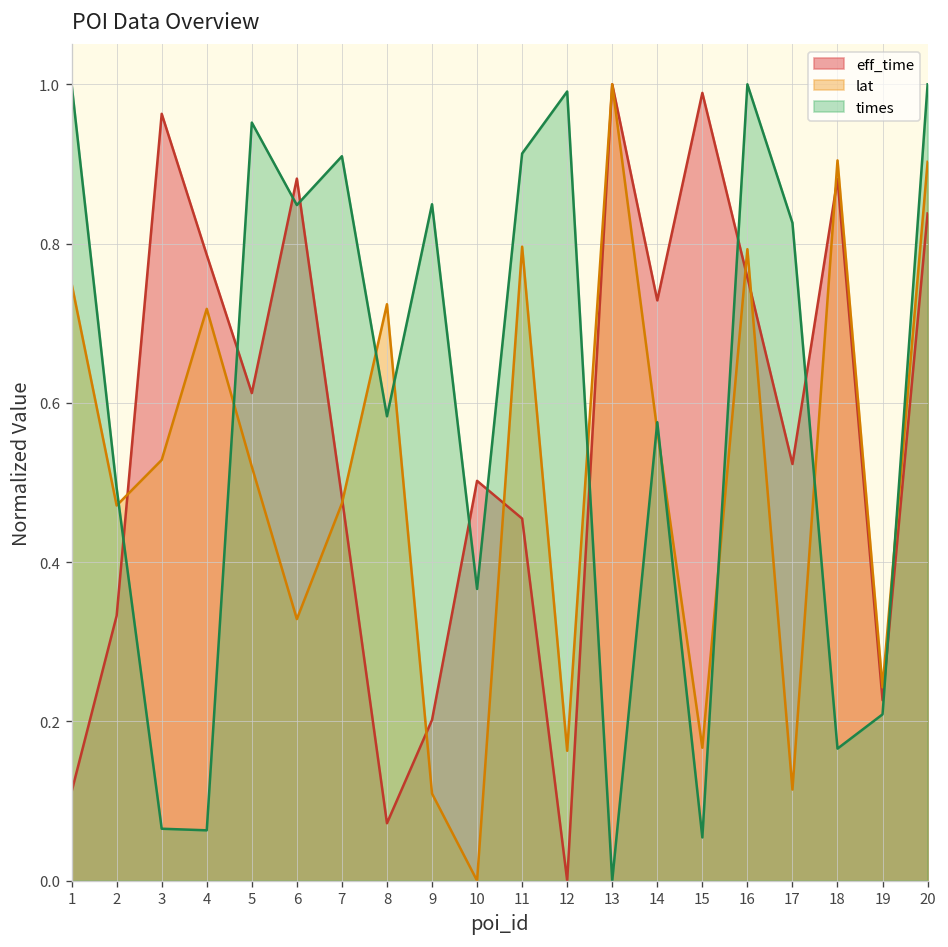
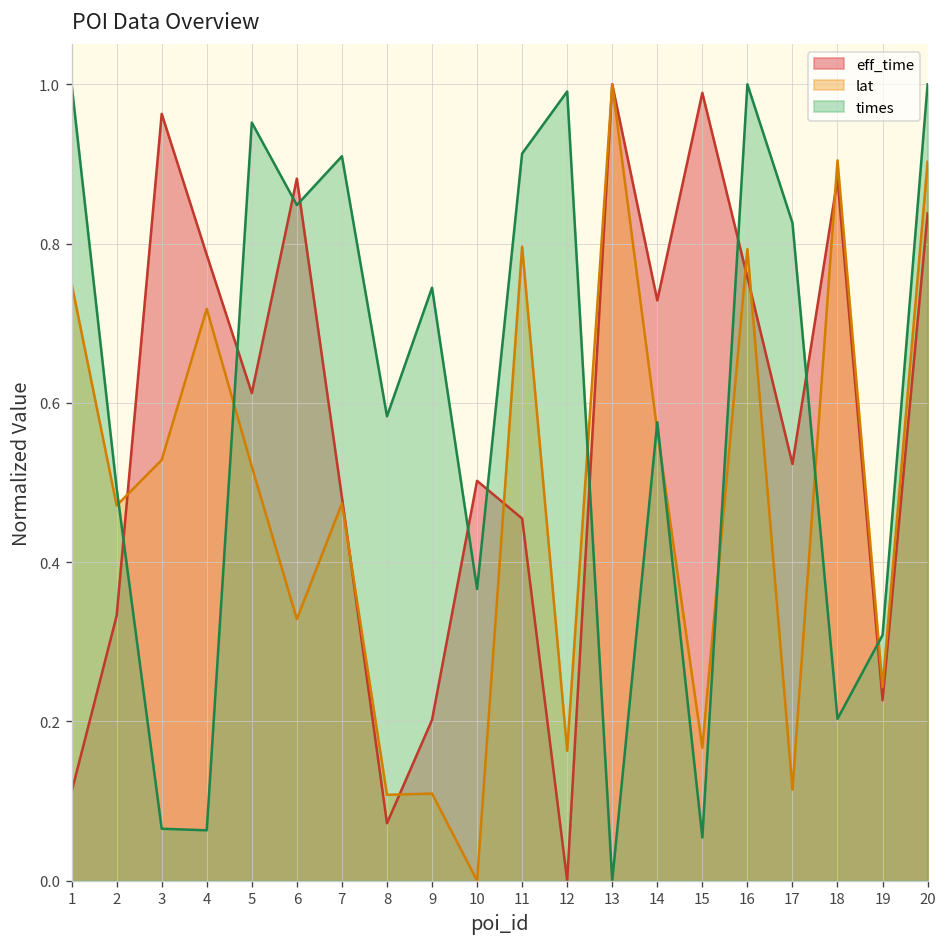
lat, 8: 0.72 -> 0.11
times, 9: 0.85 -> 0.74
times, 18: 0.17 -> 0.20
times, 19: 0.21 -> 0.31
